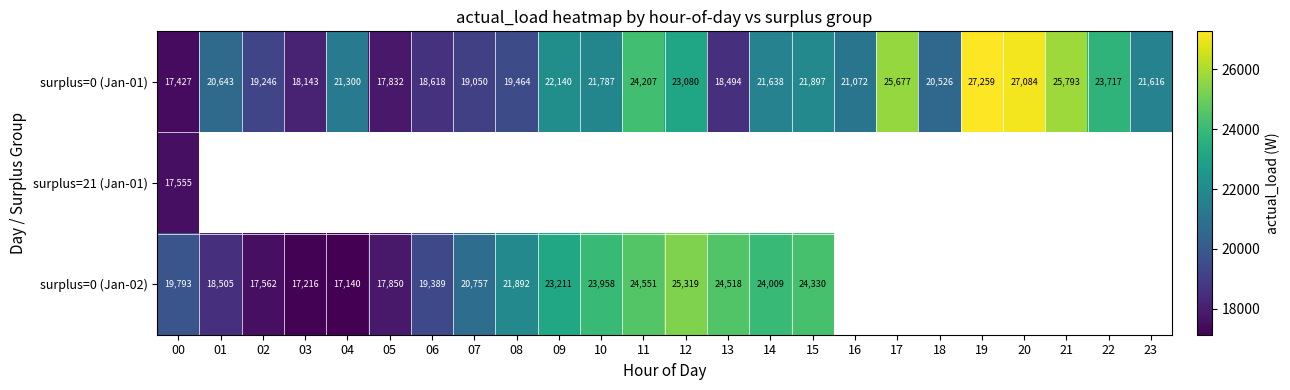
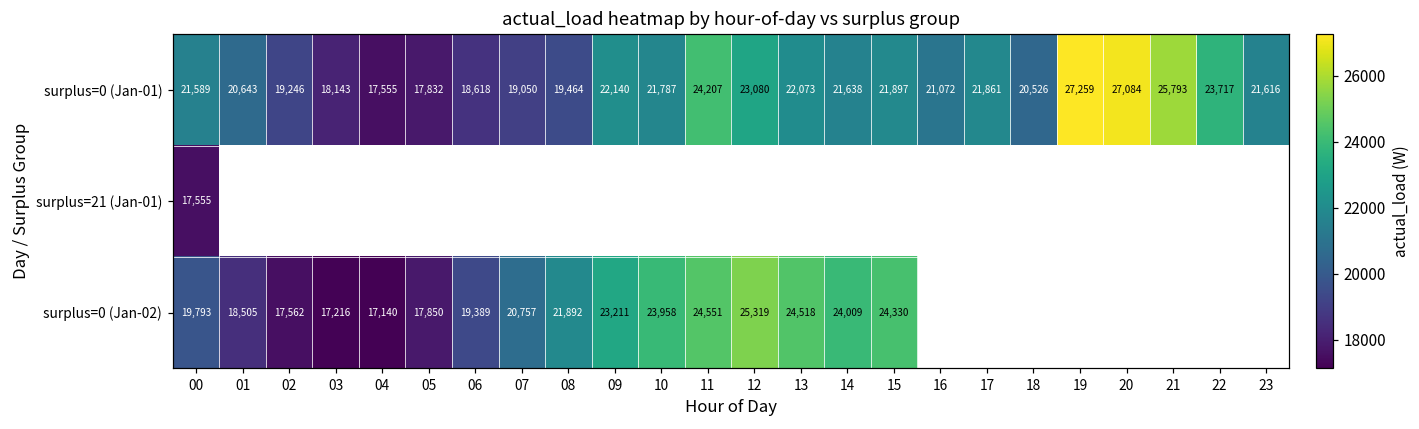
surplus=0 (Jan-01), 00: 17,427 -> 21,589
surplus=0 (Jan-01), 04: 21,300 -> 17,555
surplus=0 (Jan-01), 13: 18,494 -> 22,073
surplus=0 (Jan-01), 17: 25,677 -> 21,861
